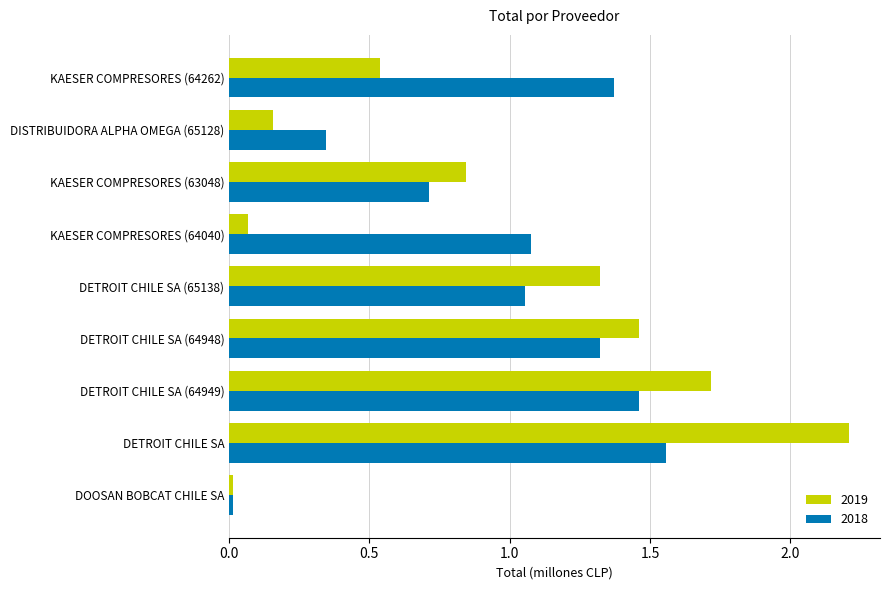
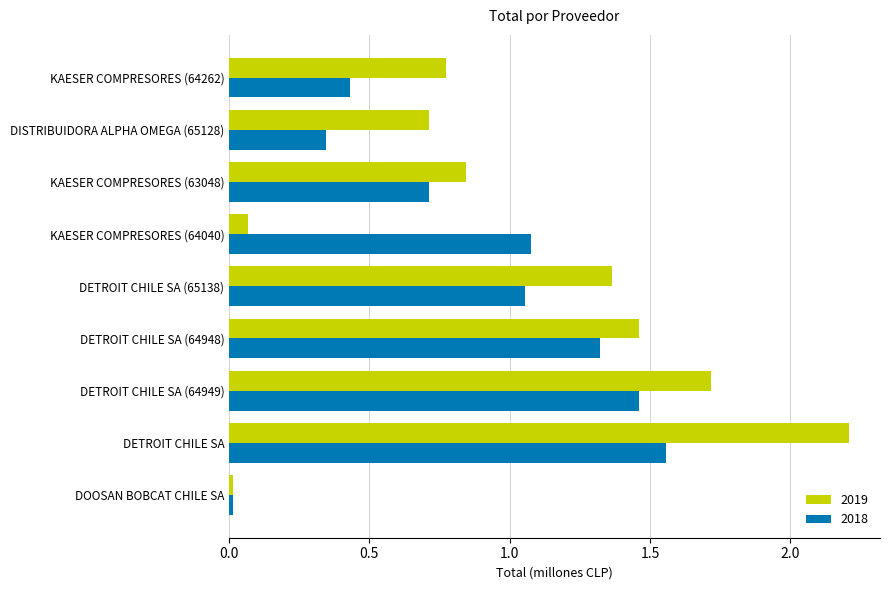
2019, KAESER COMPRESORES (64262): 0.54 -> 0.77
2018, KAESER COMPRESORES (64262): 1.37 -> 0.43
2019, DISTRIBUIDORA ALPHA OMEGA (65128): 0.16 -> 0.71
2019, DETROIT CHILE SA (65138): 1.32 -> 1.36
